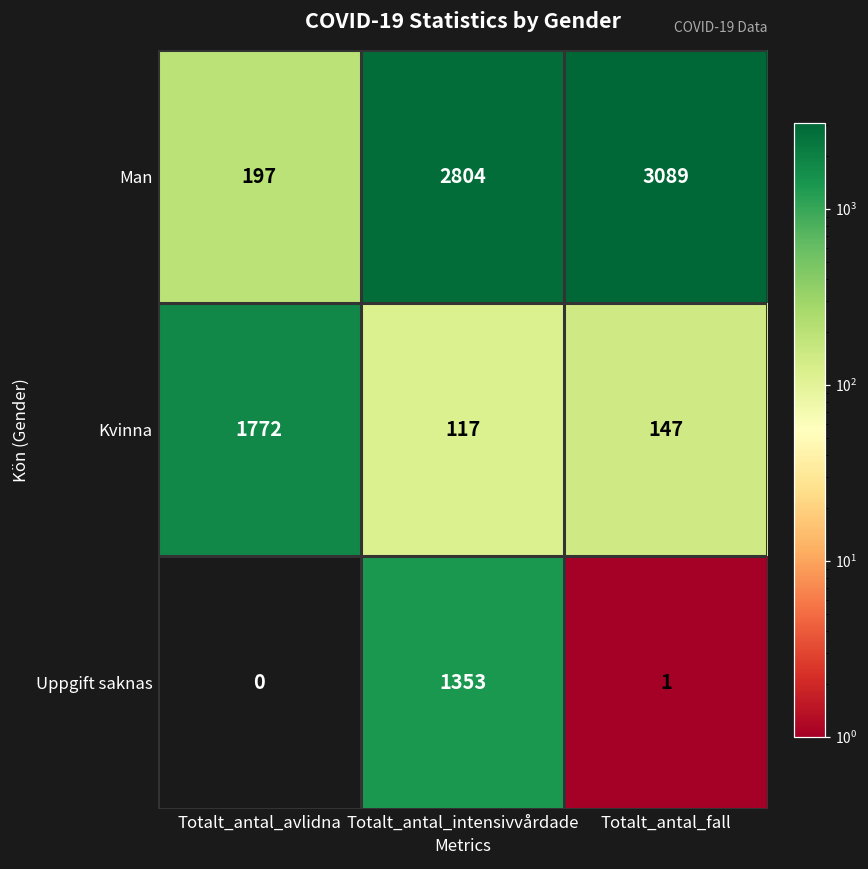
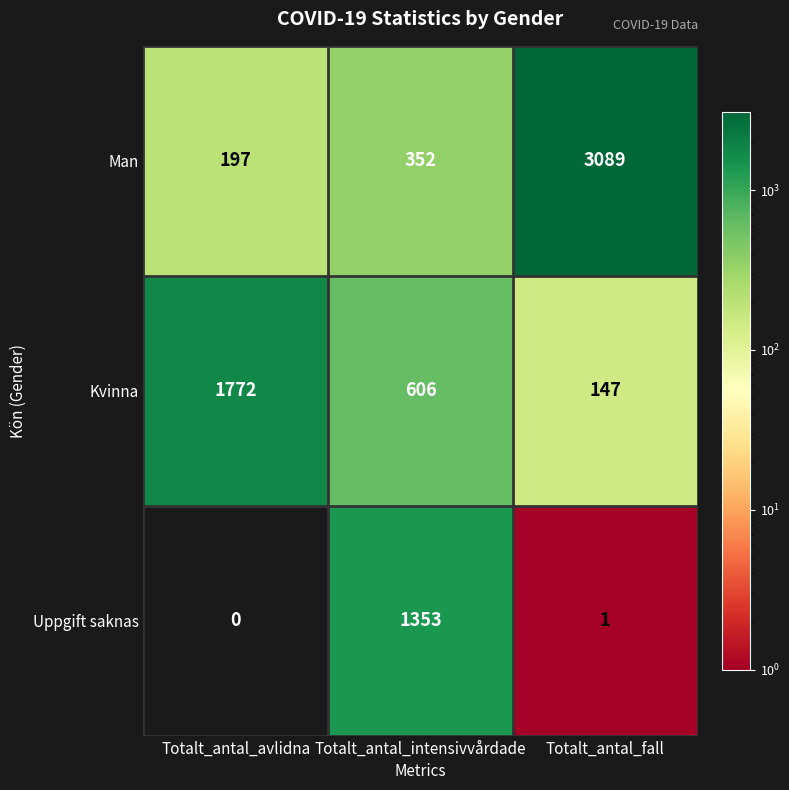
Man, Totalt_antal_intensivvårdade: 2804 -> 352
Kvinna, Totalt_antal_intensivvårdade: 117 -> 606
